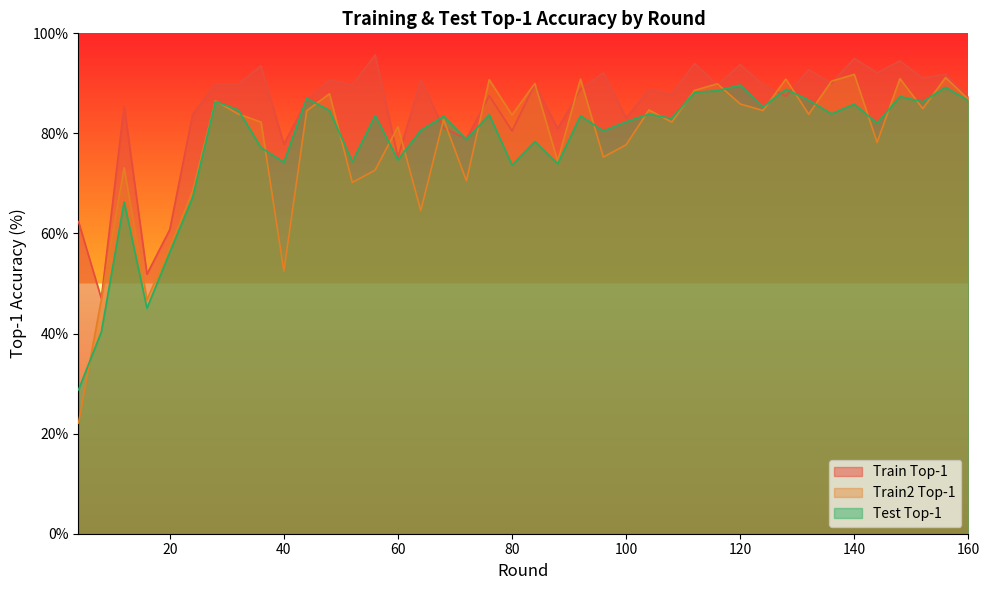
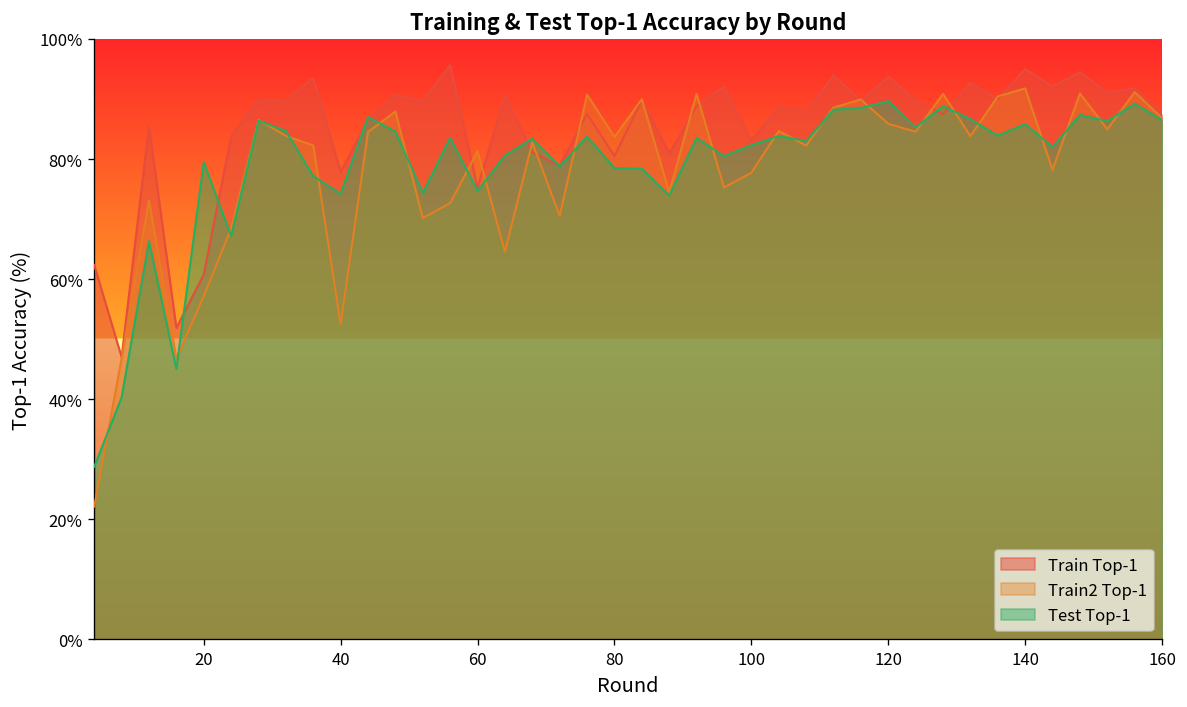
Test Top-1, 20: 56% -> 79%
Test Top-1, 80: 74% -> 79%
